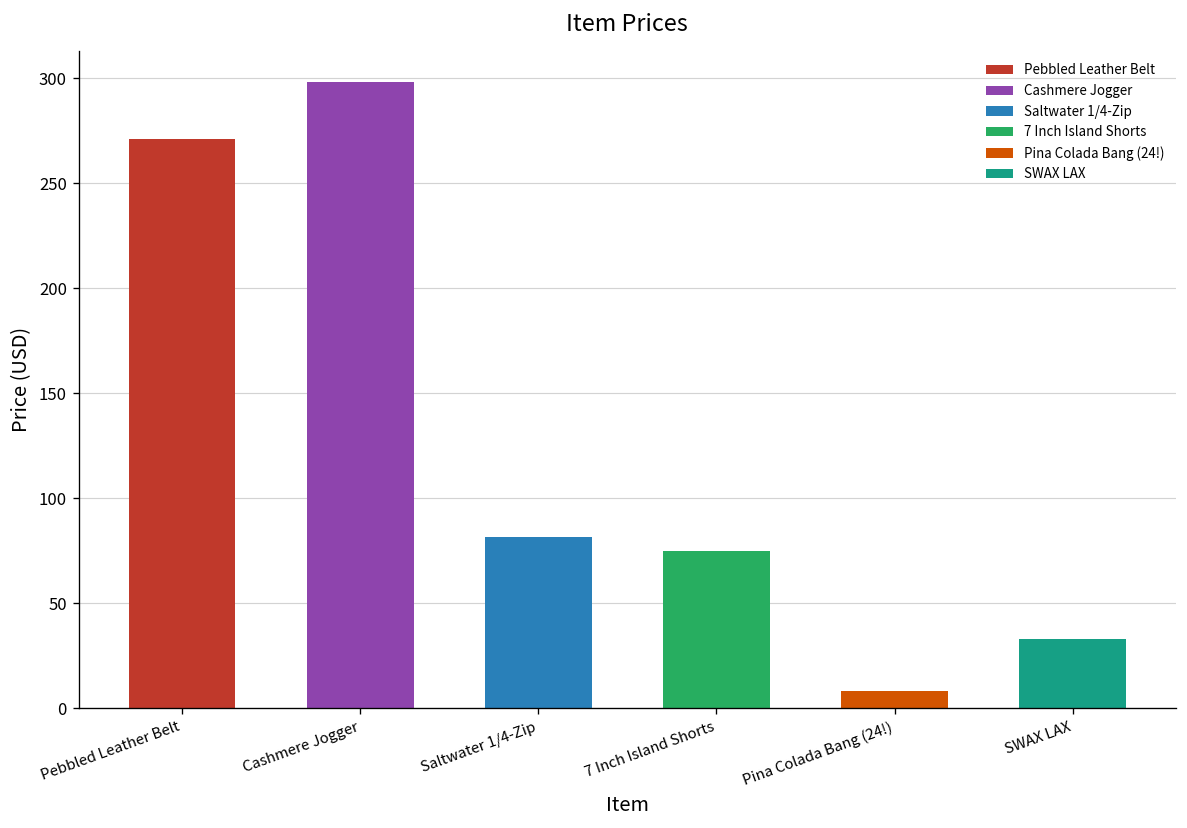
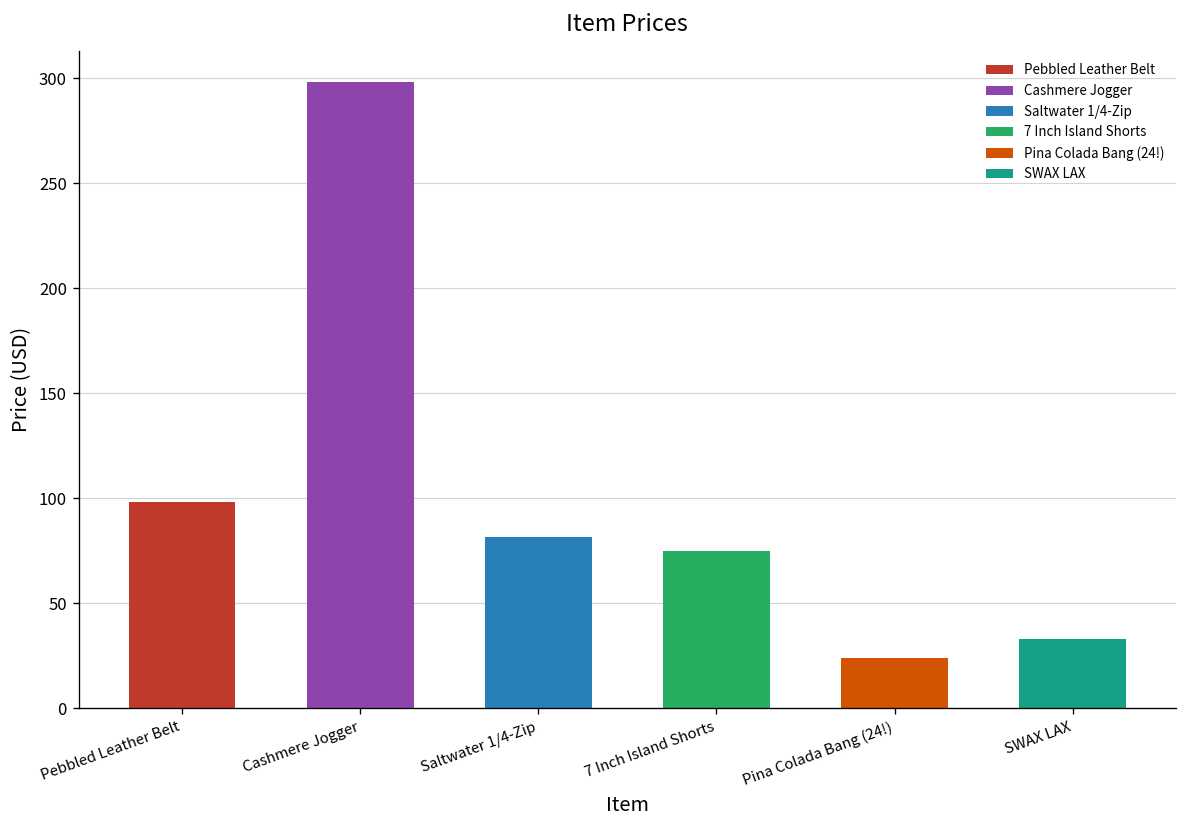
Pebbled Leather Belt: 271 -> 99
Pina Colada Bang (24!): 8 -> 24
